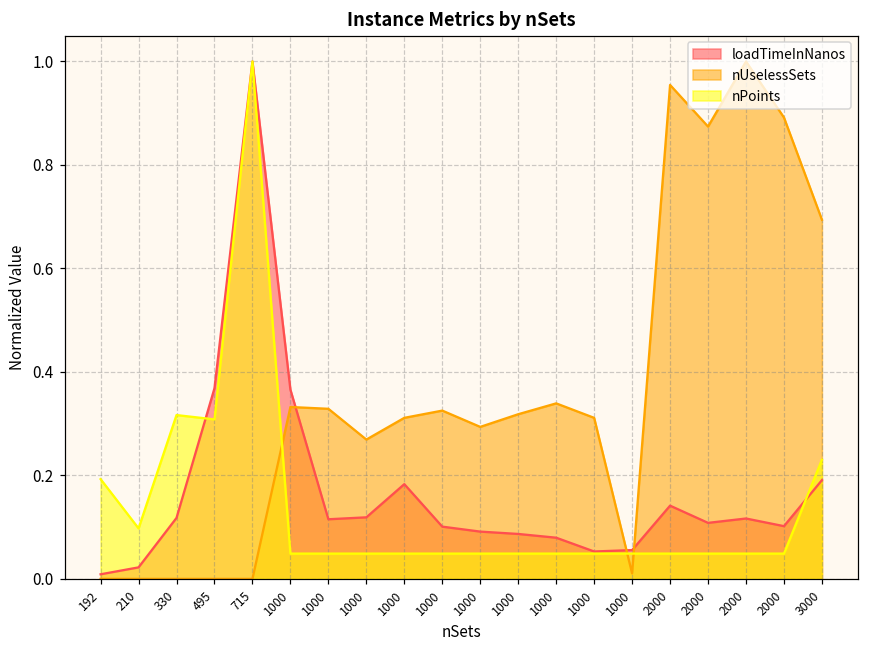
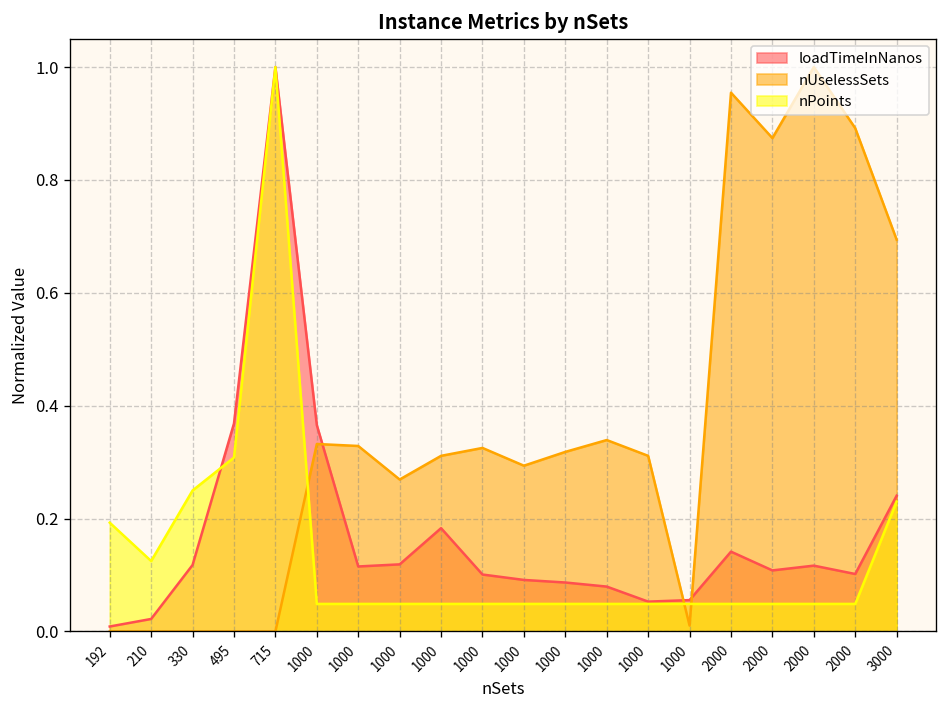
nPoints, 210: 0.10 -> 0.12
nPoints, 330: 0.32 -> 0.25
loadTimeInNanos, 3000: 0.19 -> 0.24
